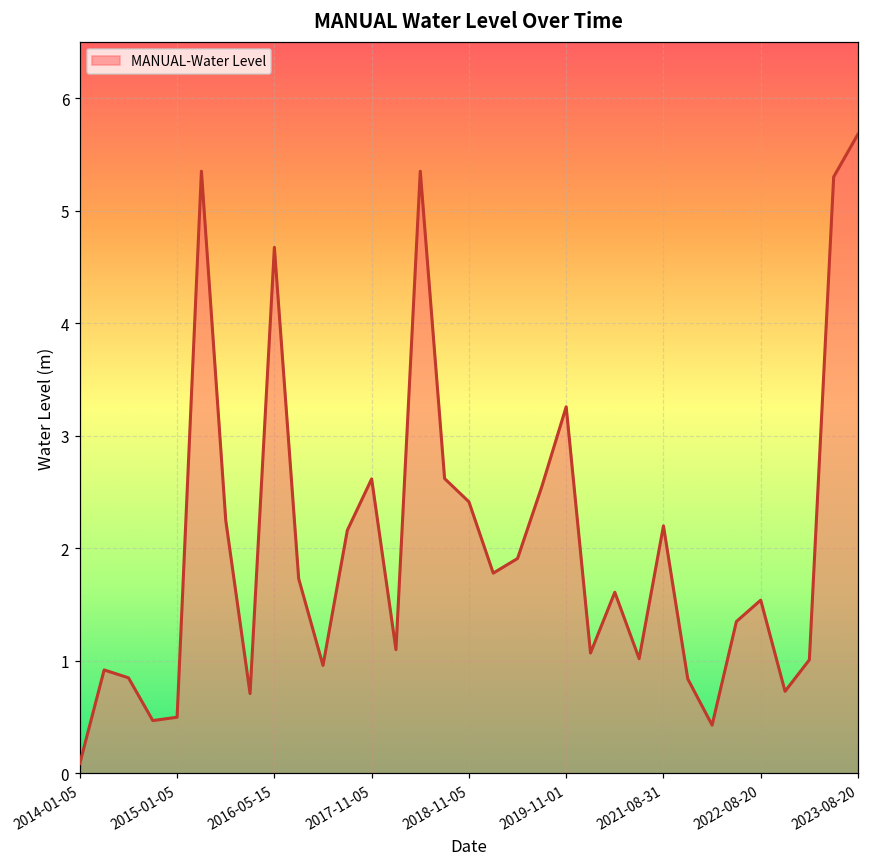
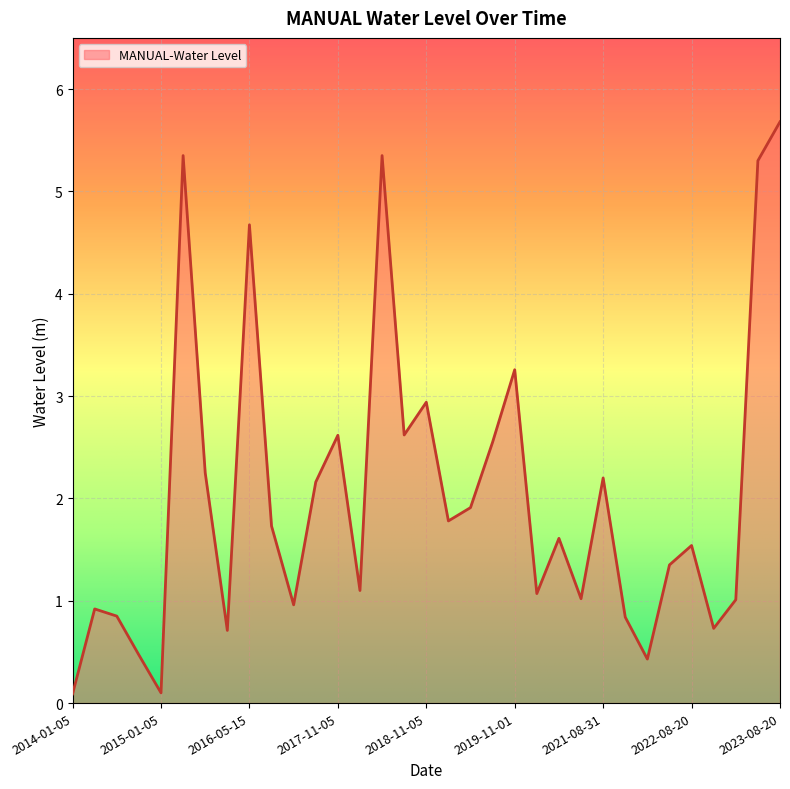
2015-01-05: 0.5 -> 0.1
2018-11-05: 2.41 -> 2.94
